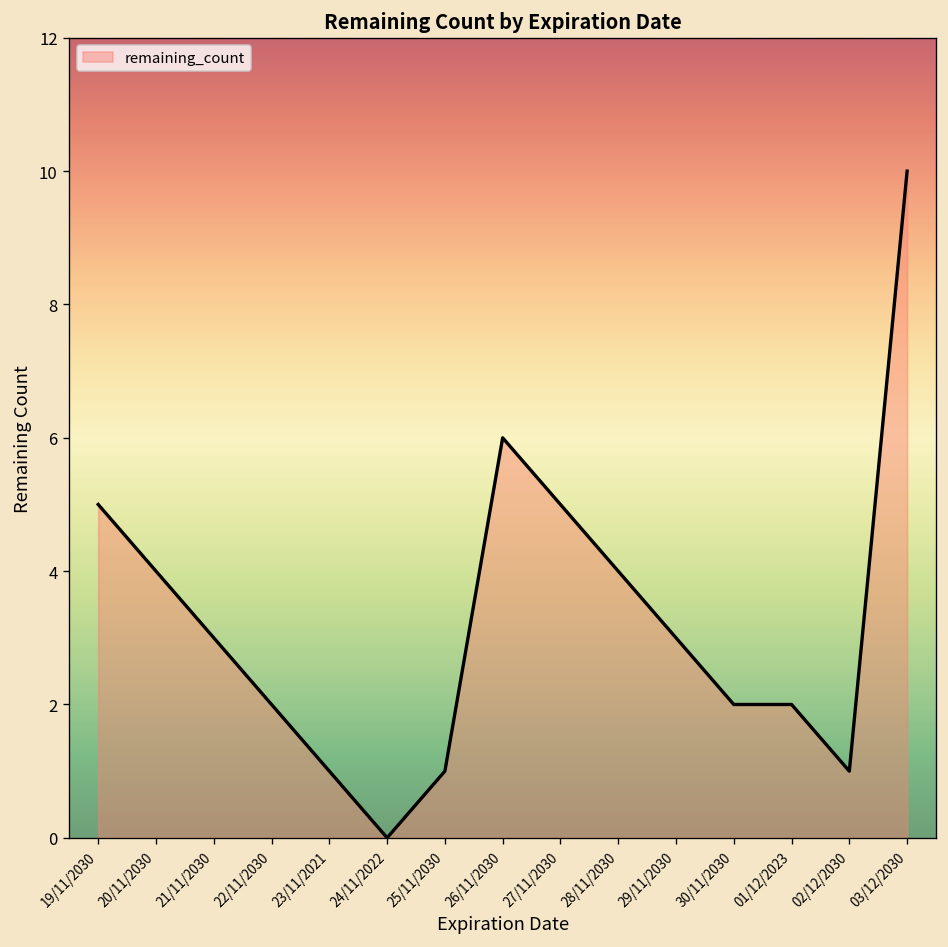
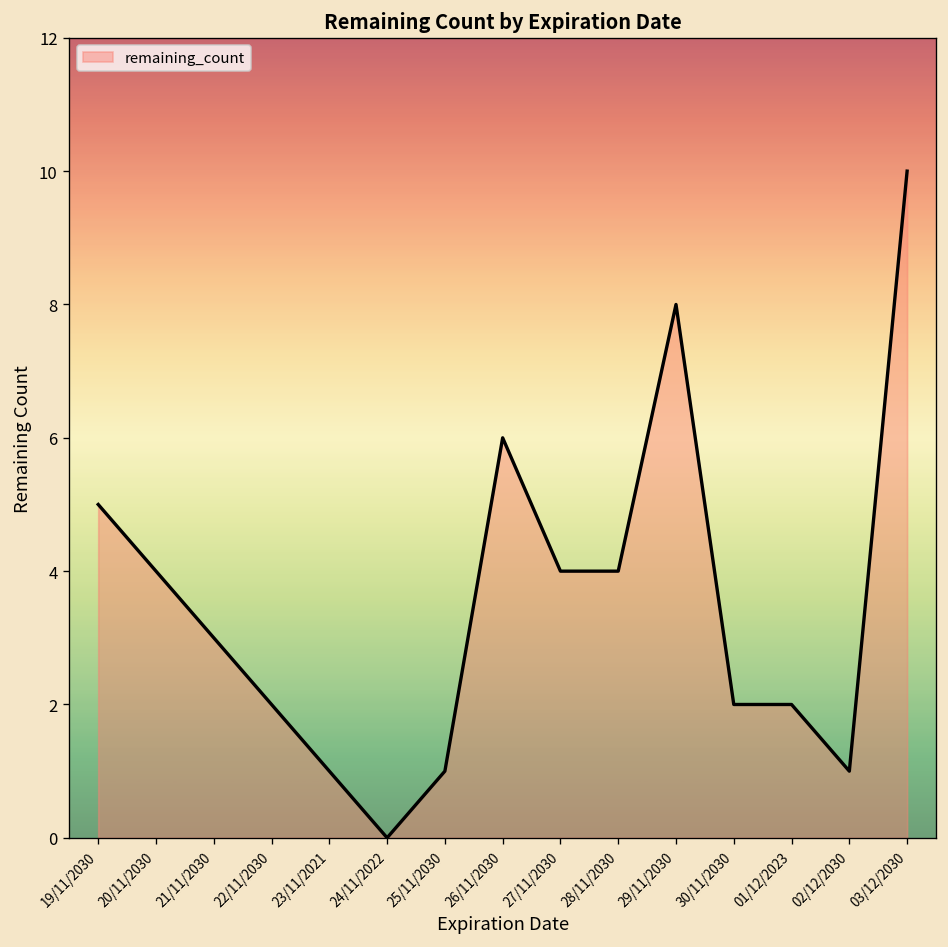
27/11/2030: 5 -> 4
29/11/2030: 3 -> 8
